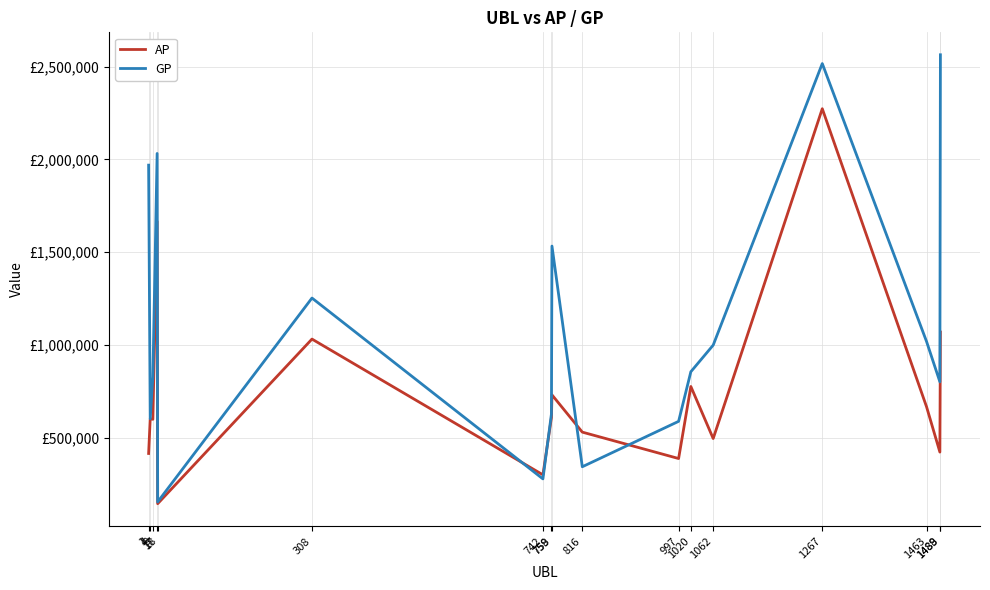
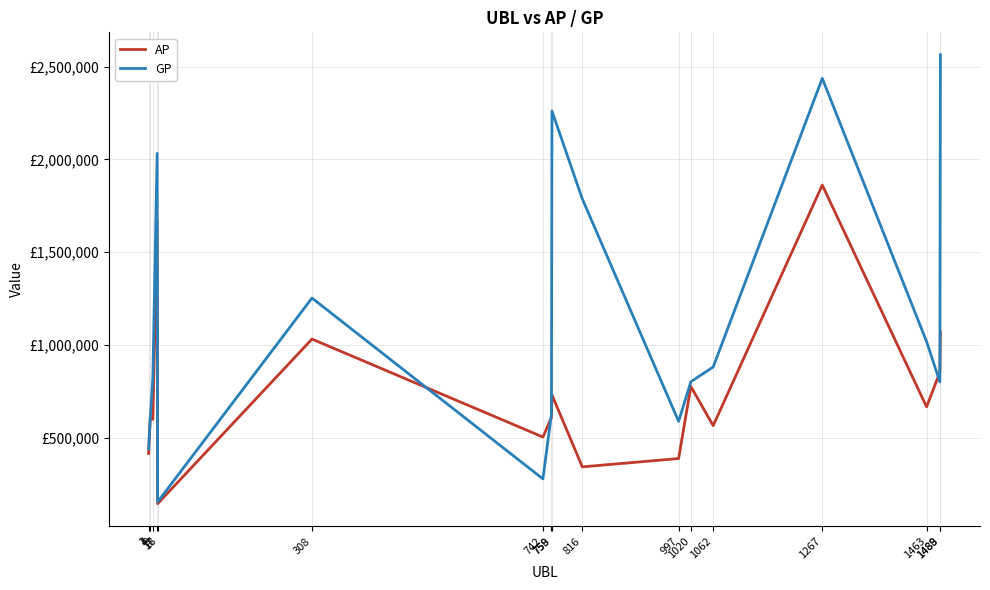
GP, 1: £1,970,000 -> £440,000
AP, 742: £300,000 -> £500,000
GP, 759: £1,530,000 -> £2,260,000
AP, 816: £530,000 -> £340,000
GP, 816: £340,000 -> £1,790,000
GP, 1020: £860,000 -> £800,000
AP, 1062: £500,000 -> £570,000
GP, 1062: £1,000,000 -> £880,000
AP, 1267: £2,270,000 -> £1,860,000
GP, 1267: £2,520,000 -> £2,440,000
AP, 1488: £420,000 -> £850,000
